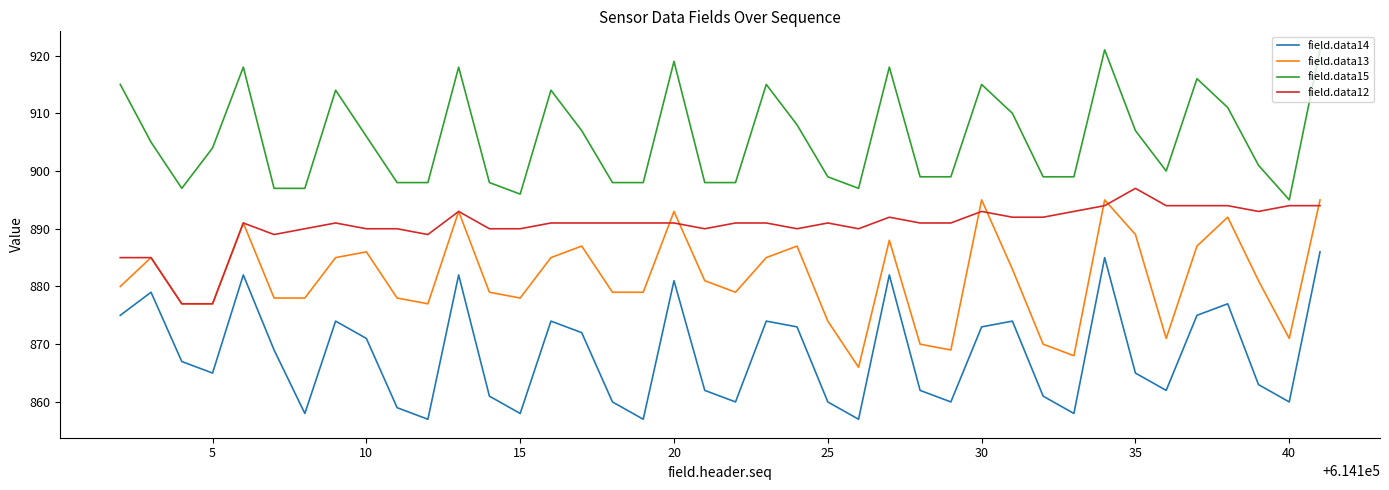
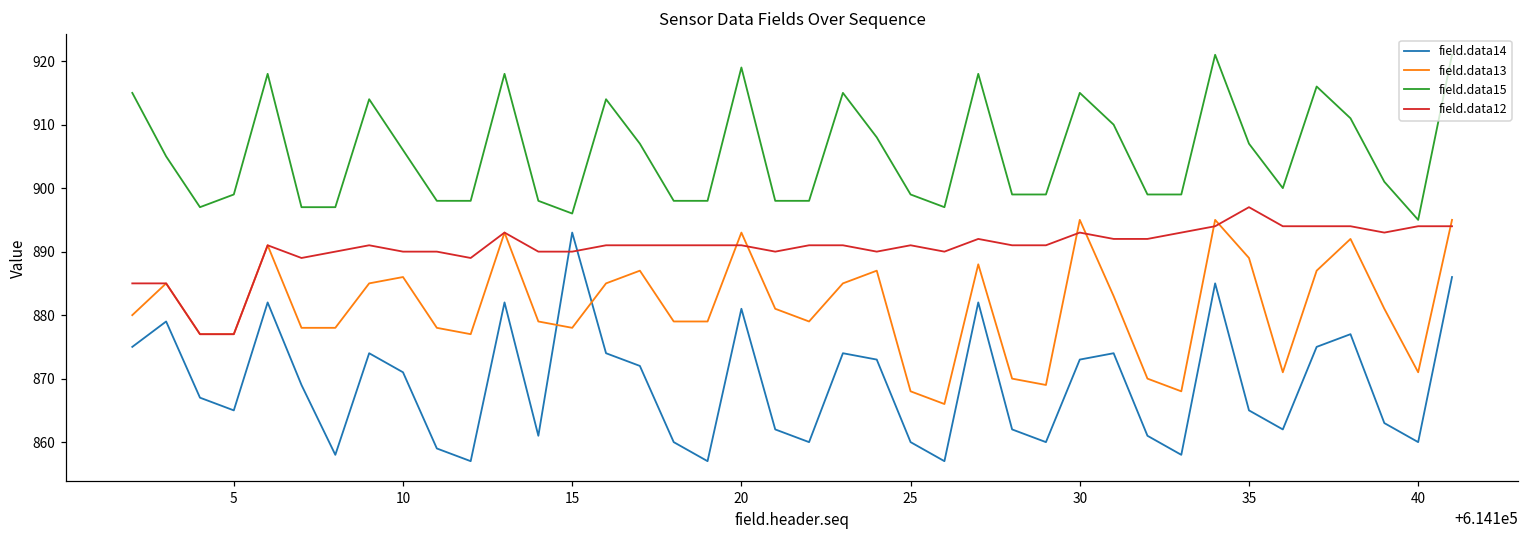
field.data15, 5: 904 -> 899
field.data14, 15: 858 -> 893
field.data13, 25: 874 -> 868
